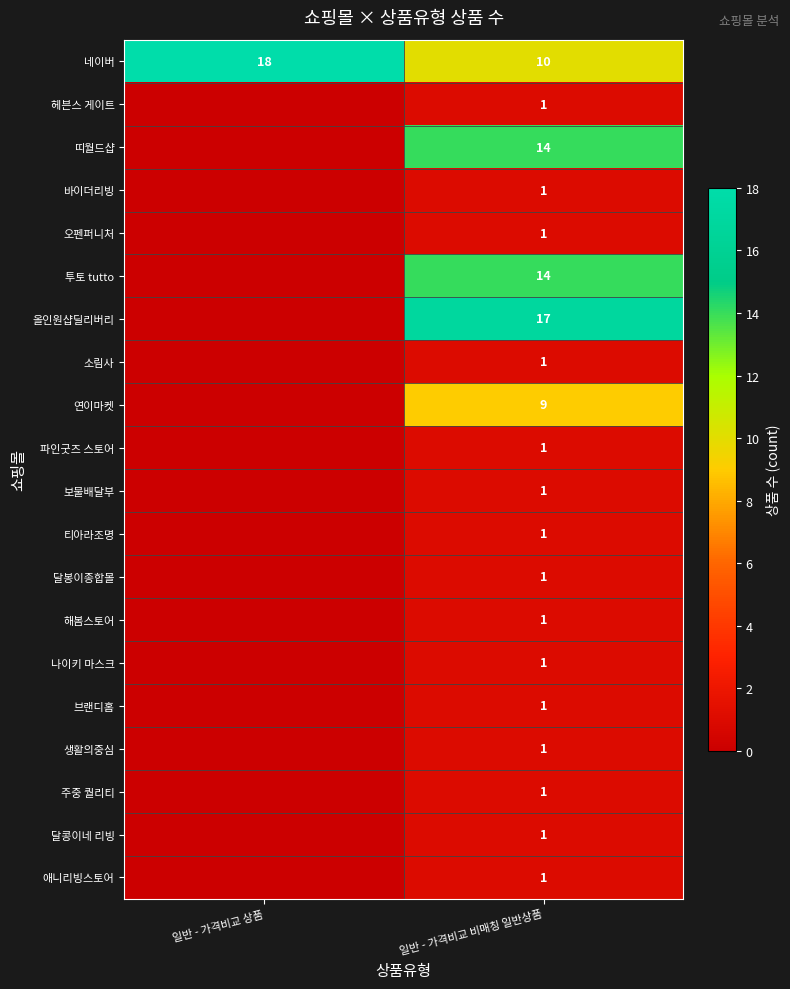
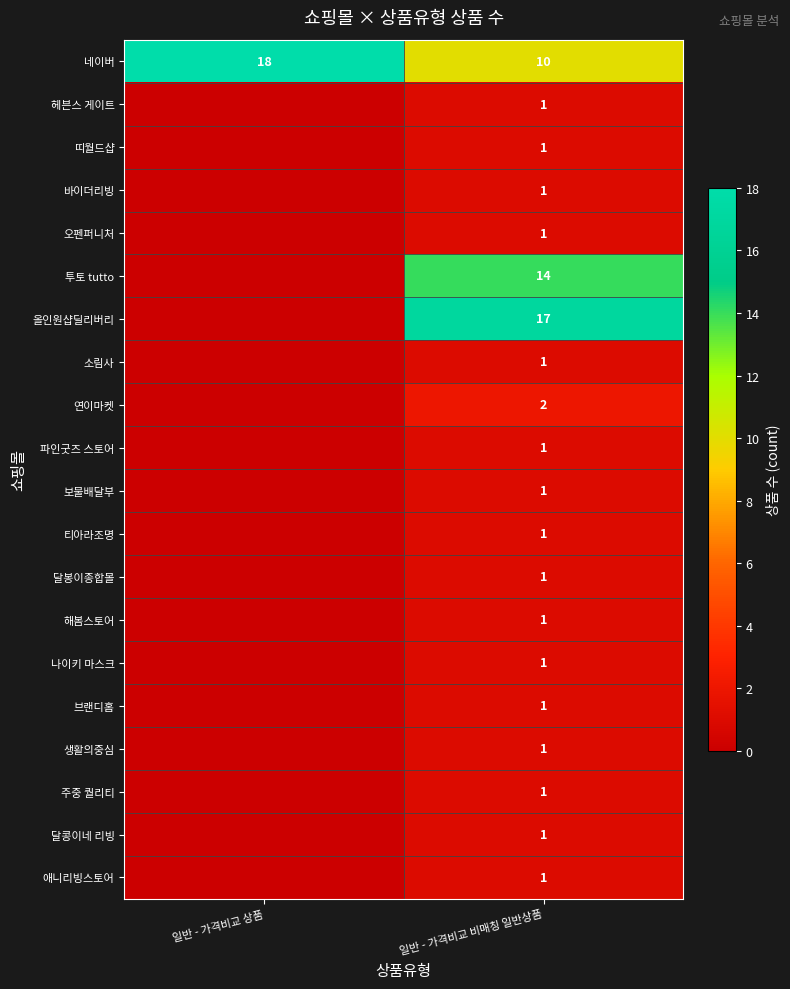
띠월드샵, 일반 - 가격비교 비매칭 일반상품: 14 -> 1
연이마켓, 일반 - 가격비교 비매칭 일반상품: 9 -> 2
